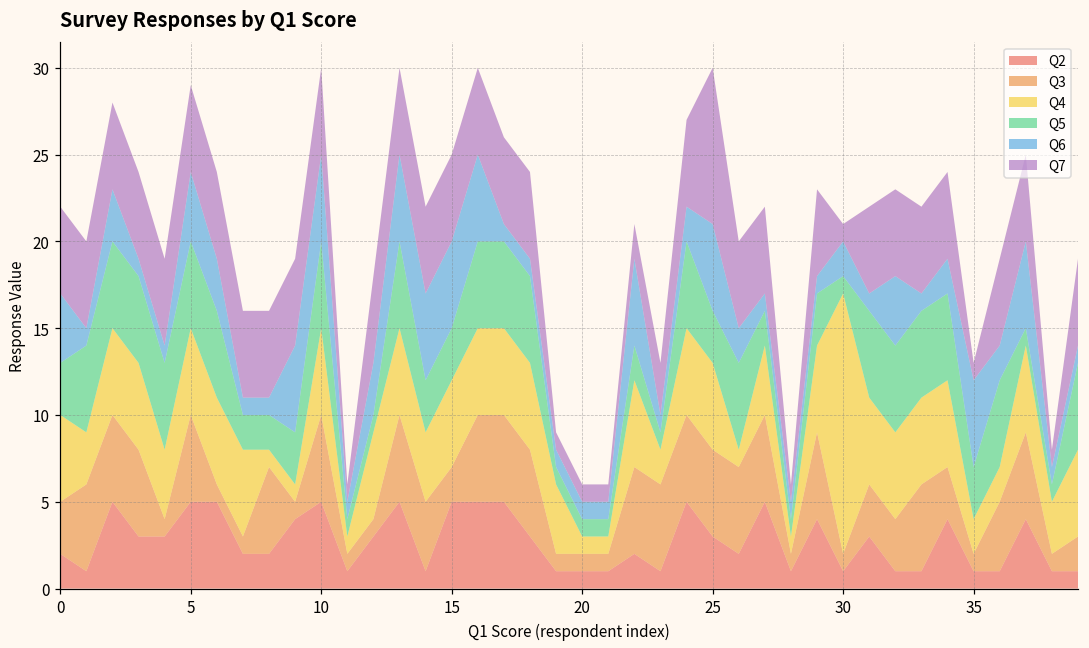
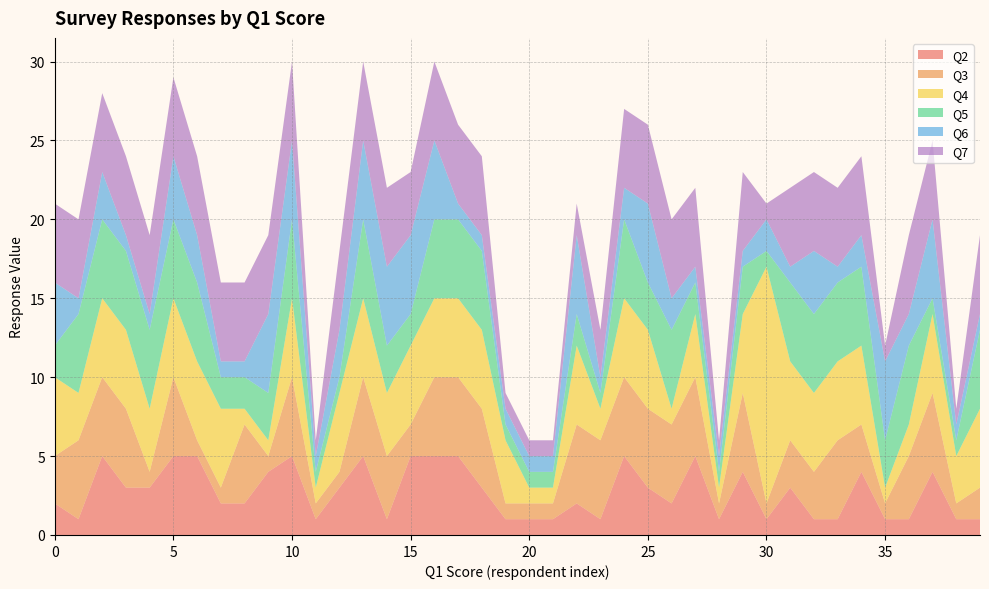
Q5, 0: 3 -> 2
Q5, 15: 3 -> 2
Q7, 15: 5 -> 4
Q7, 25: 9 -> 5
Q4, 35: 2 -> 1
